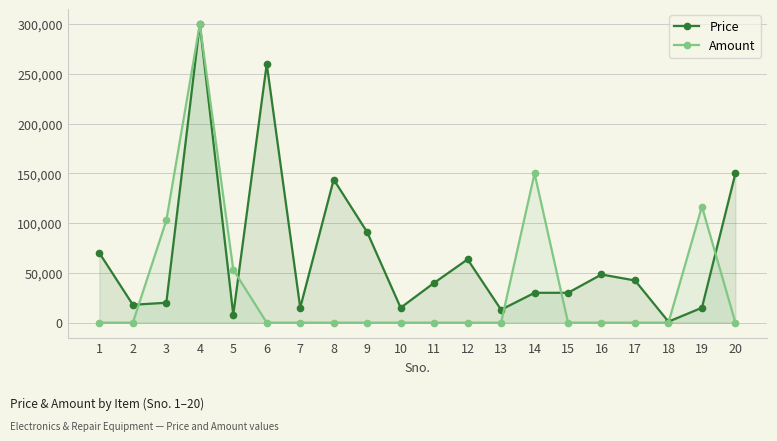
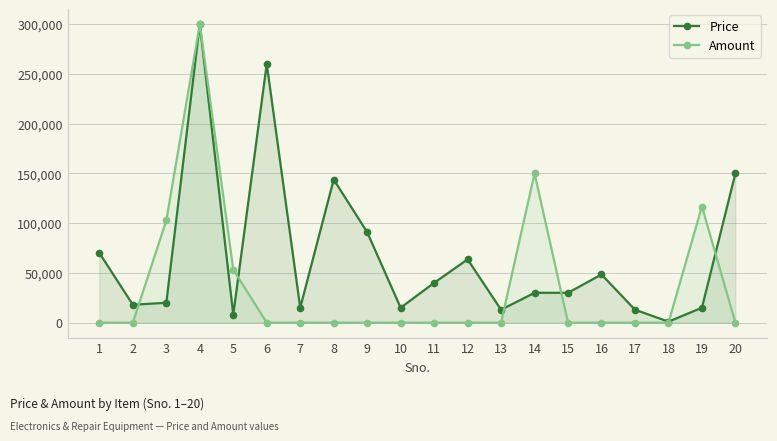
Price, 17: 40,000 -> 10,000
